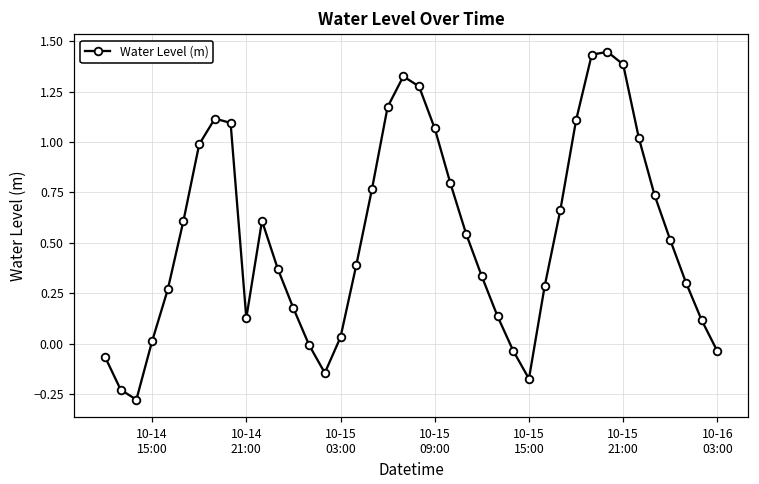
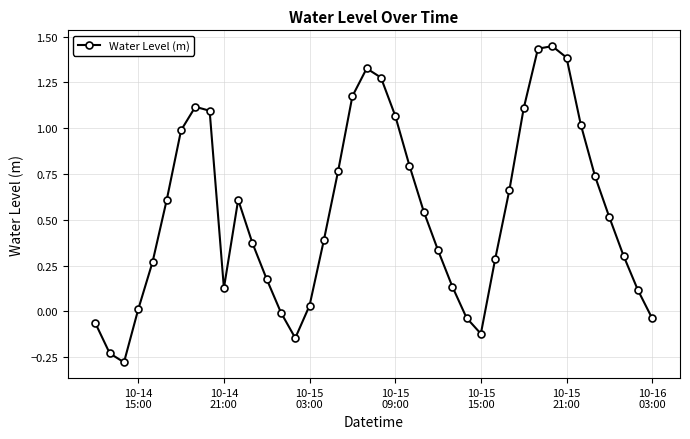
10-15 15:00: -0.17 -> -0.12
